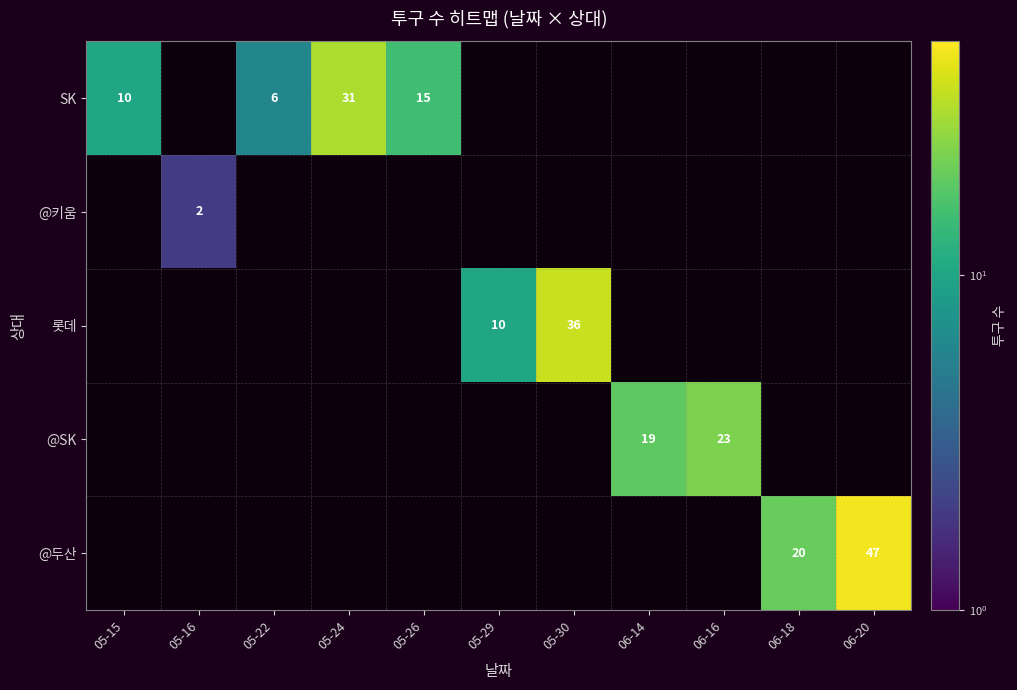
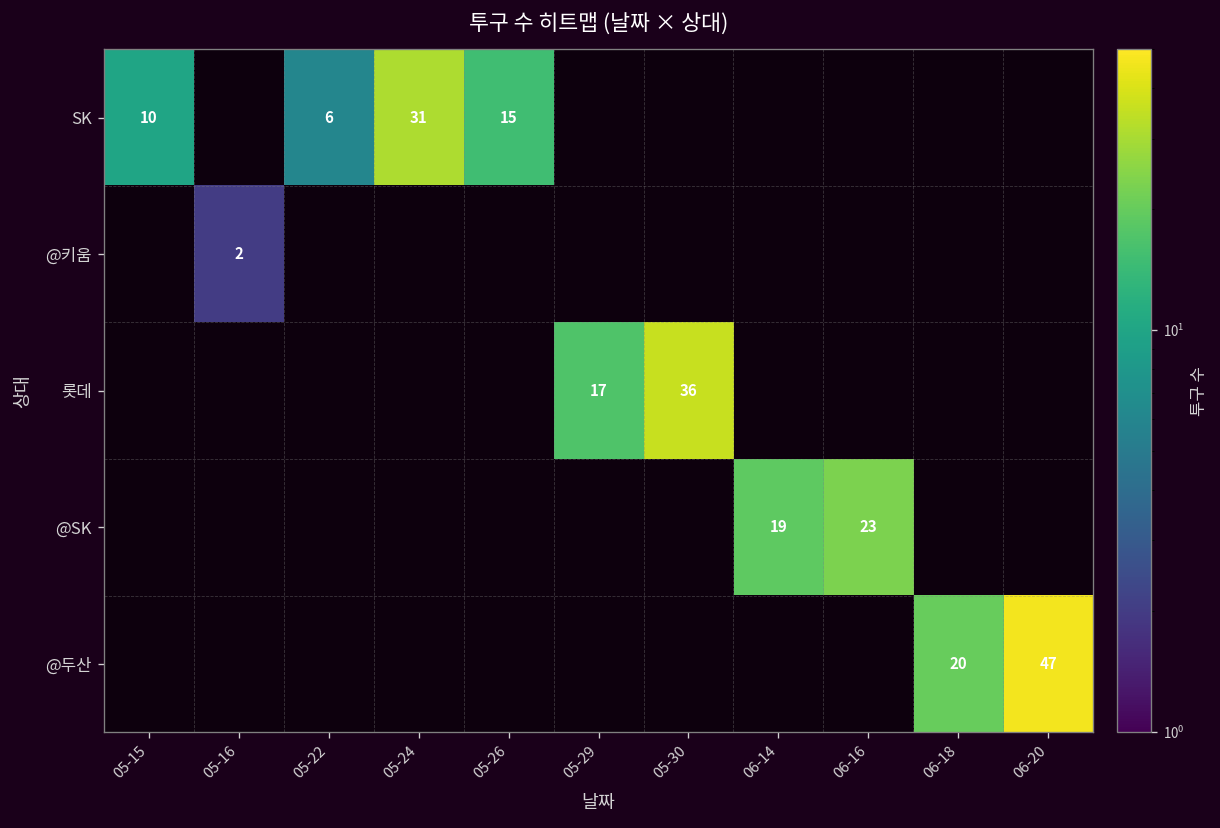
롯데, 05-29: 10 -> 17
